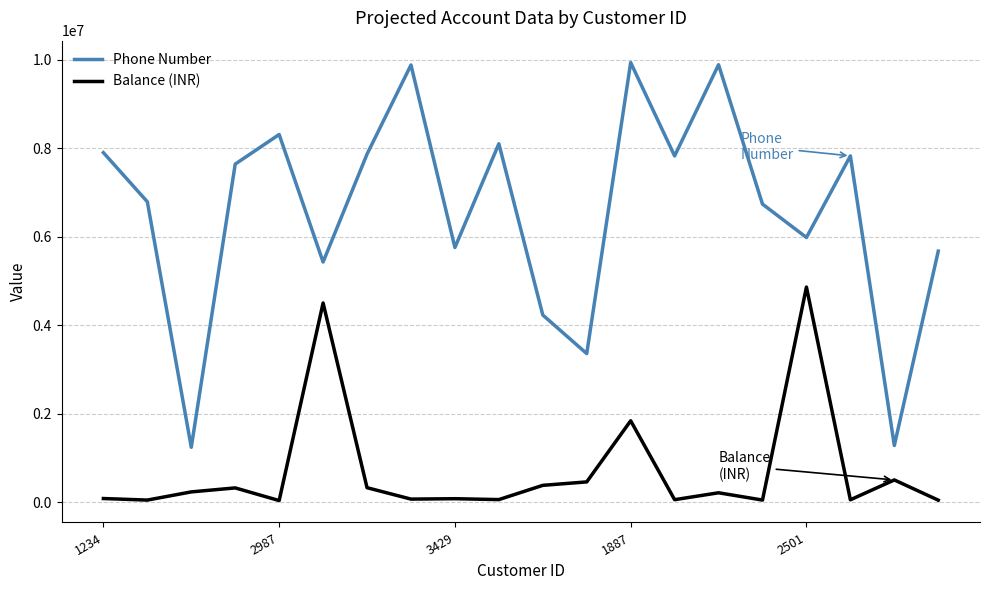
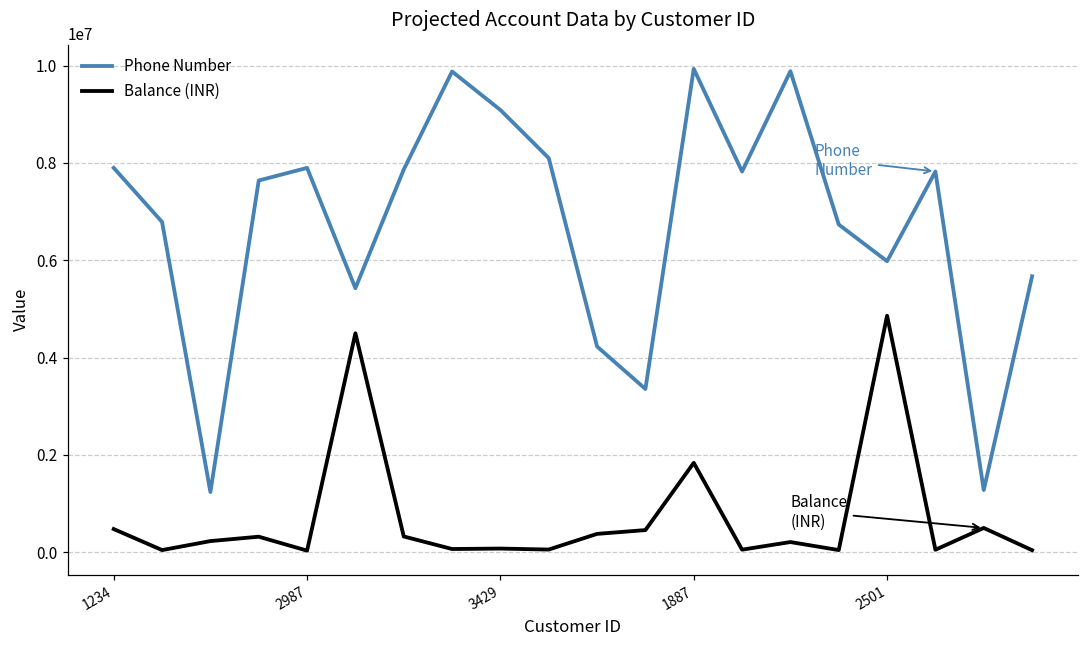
Balance (INR), 1234: 100000 -> 500000
Phone Number, 2987: 8300000 -> 7900000
Phone Number, 3429: 5800000 -> 9100000
